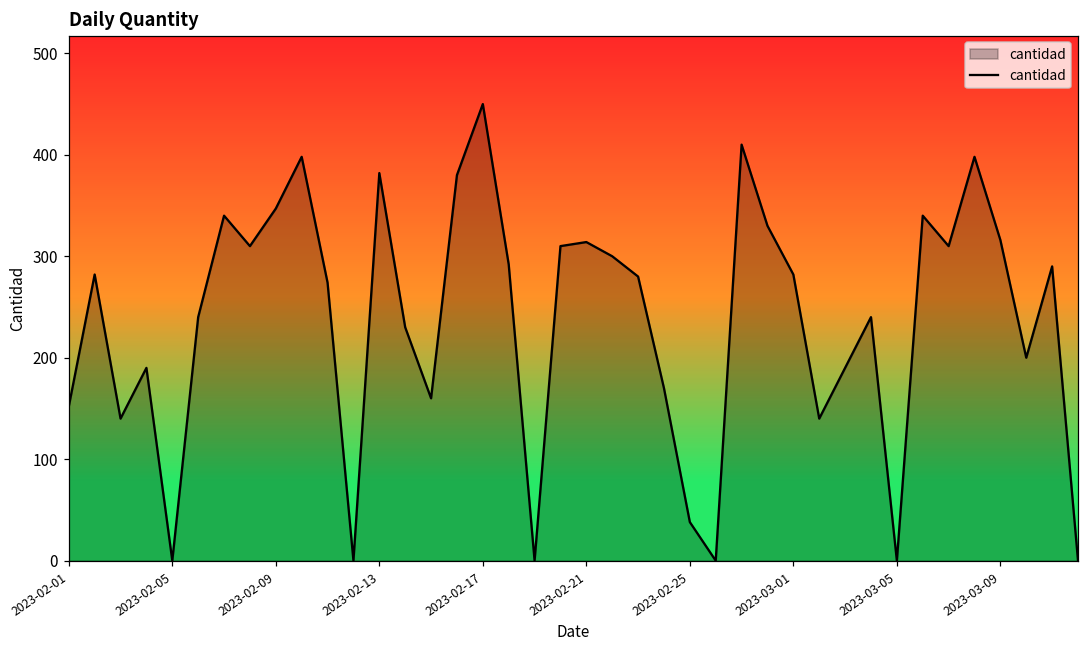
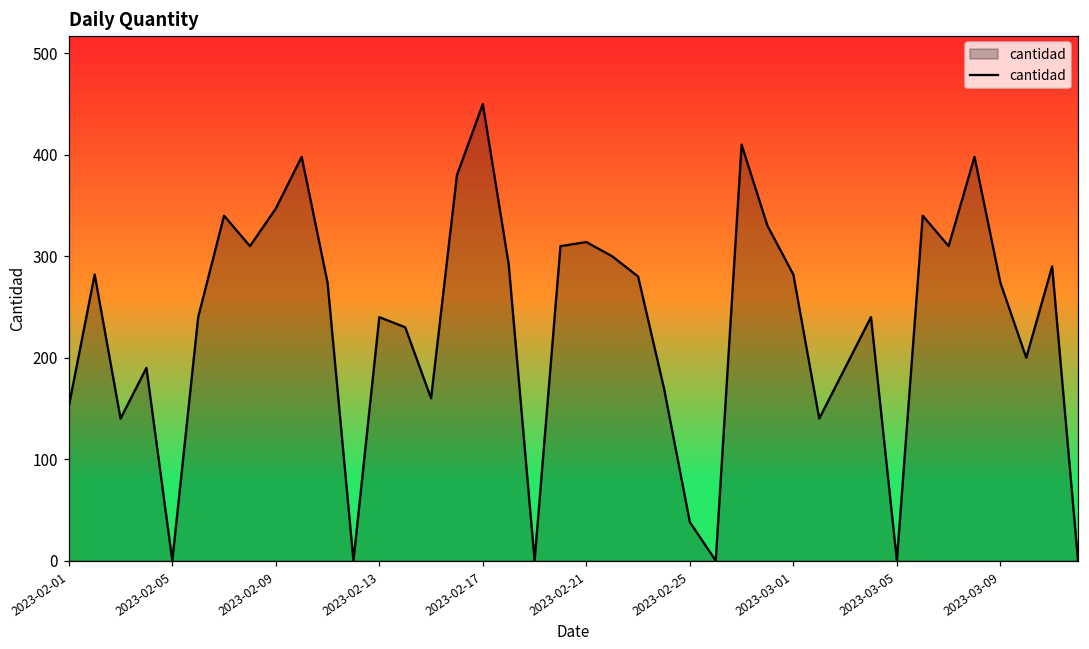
2023-02-13: 380 -> 240
2023-03-09: 320 -> 270
